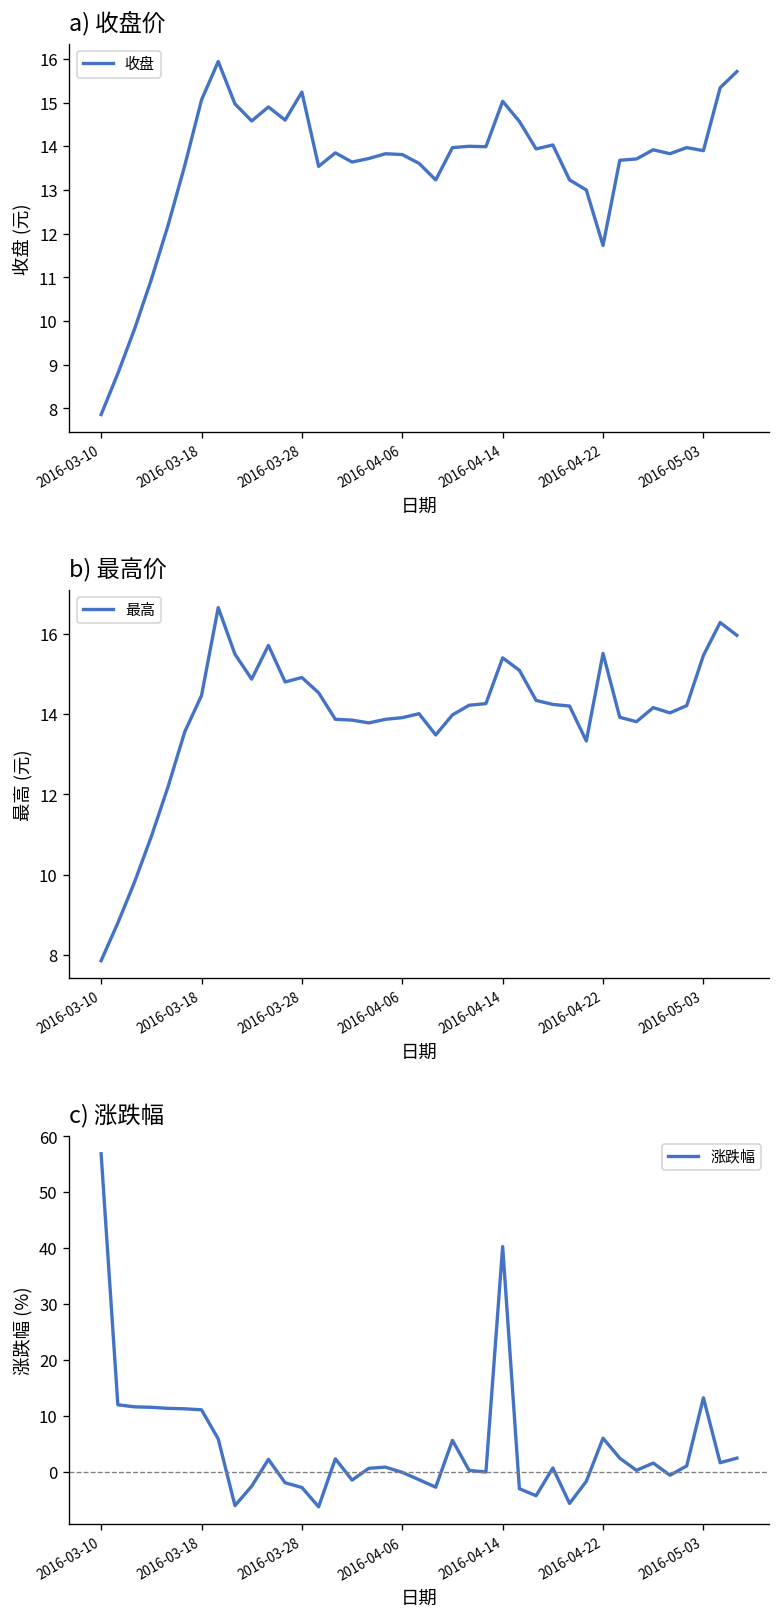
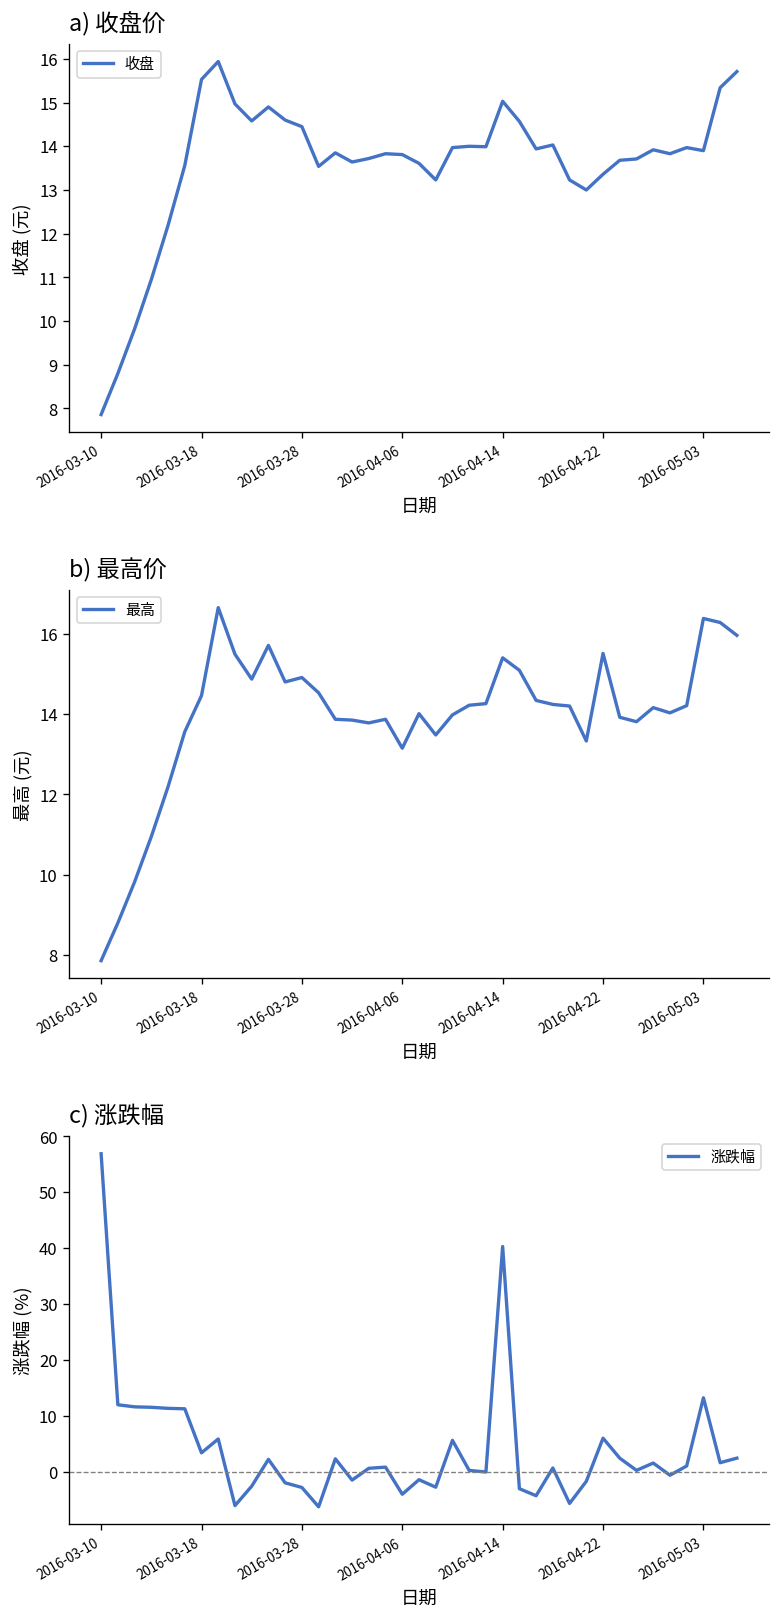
a) 收盘价, 2016-03-18: 15.1 -> 15.5
a) 收盘价, 2016-03-28: 15.2 -> 14.5
a) 收盘价, 2016-04-22: 11.7 -> 13.4
b) 最高价, 2016-04-06: 13.9 -> 13.2
b) 最高价, 2016-05-03: 15.5 -> 16.4
c) 涨跌幅, 2016-03-18: 11 -> 3
c) 涨跌幅, 2016-04-06: 0 -> -4
